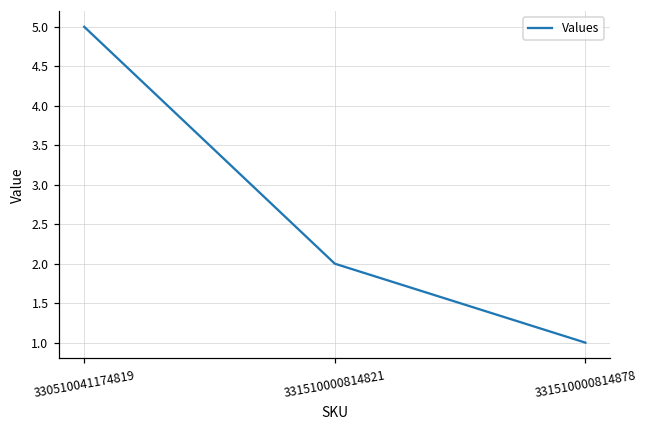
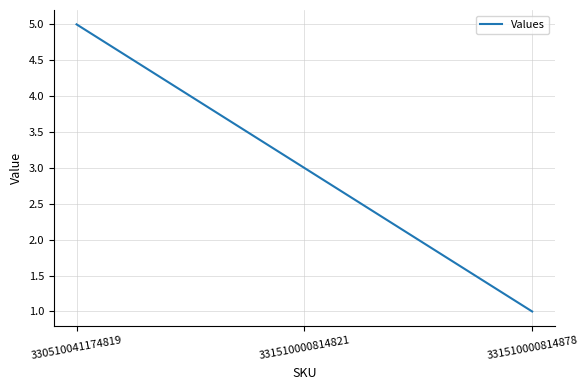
331510000814821: 2 -> 3
